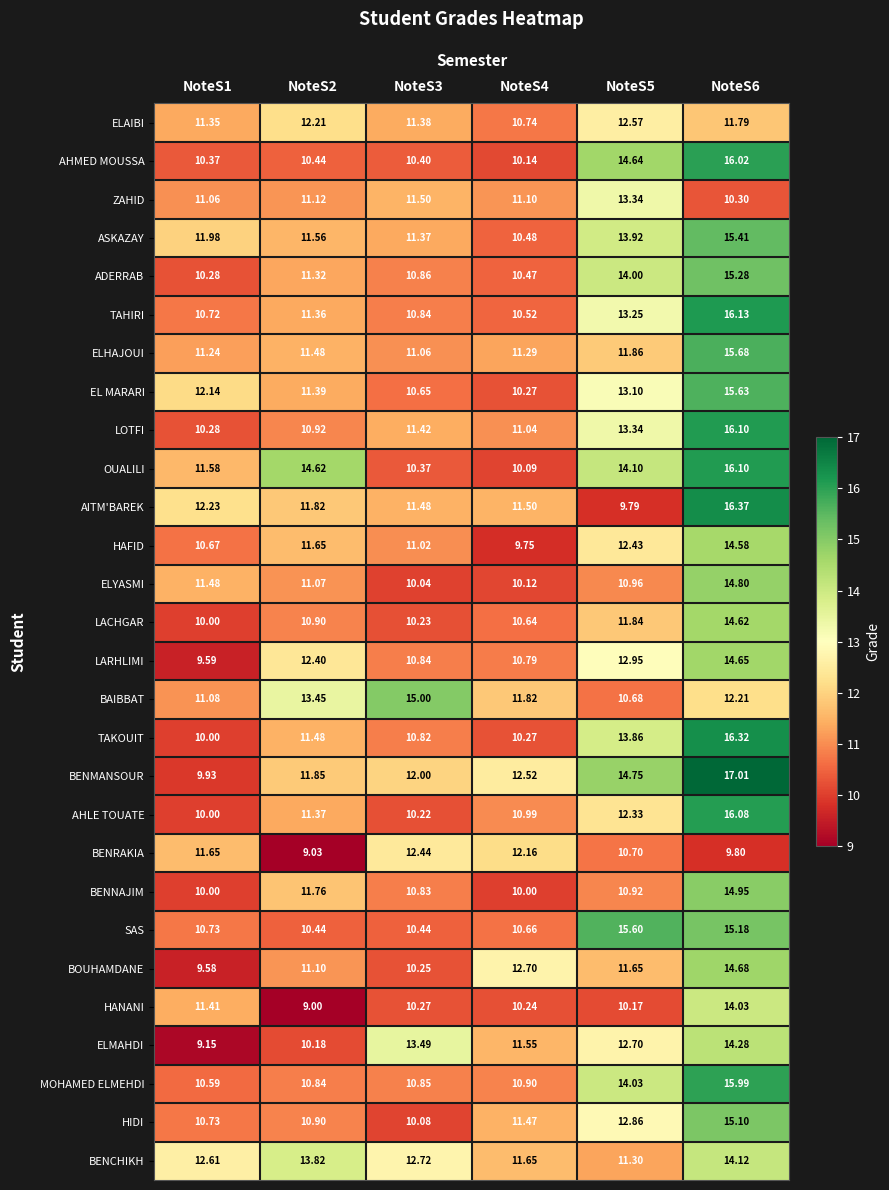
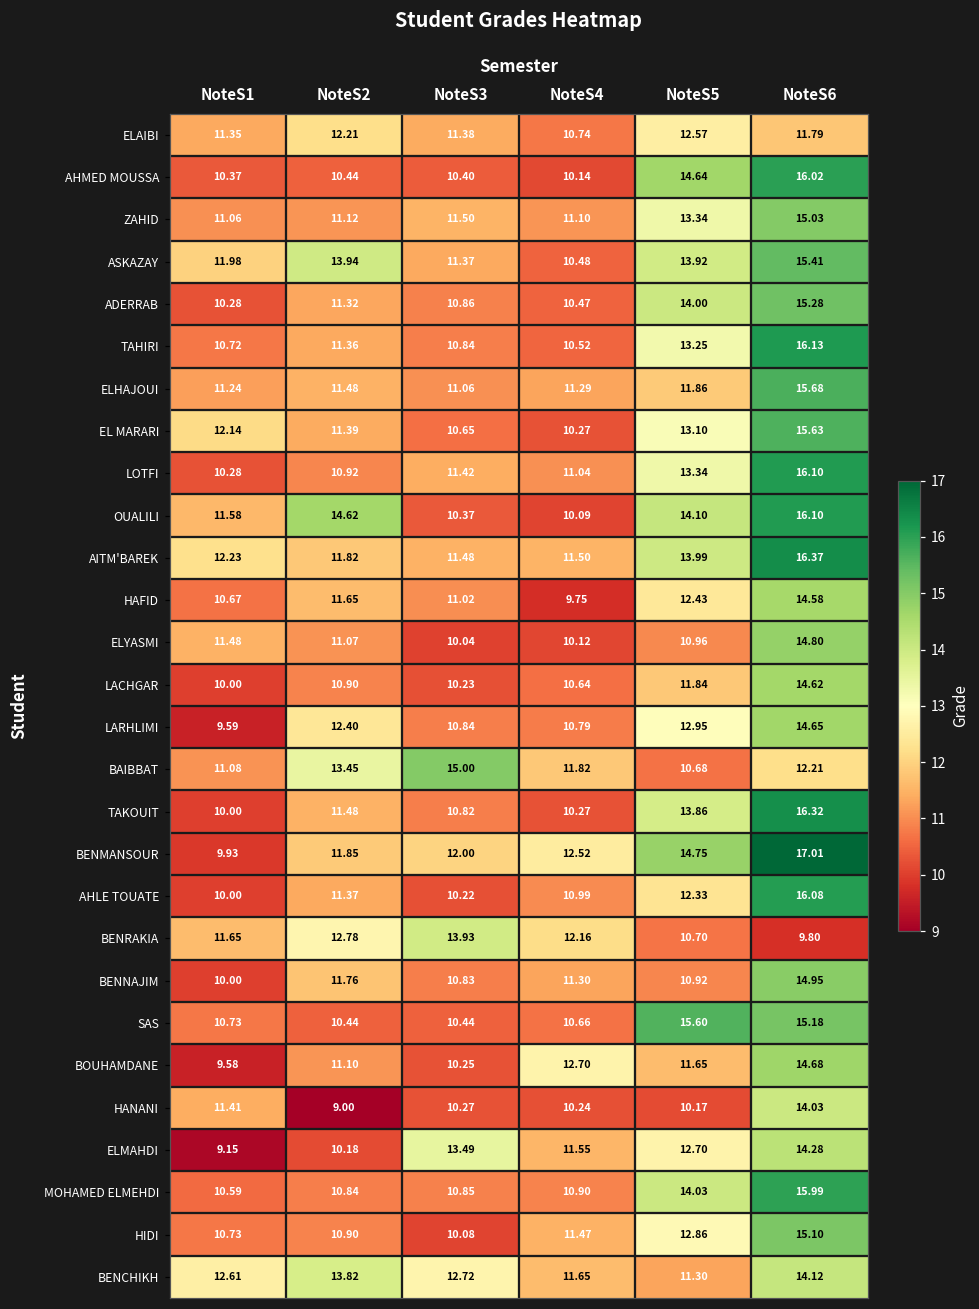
ZAHID, NoteS6: 10.30 -> 15.03
ASKAZAY, NoteS2: 11.56 -> 13.94
AITM'BAREK, NoteS5: 9.79 -> 13.99
BENRAKIA, NoteS2: 9.03 -> 12.78
BENRAKIA, NoteS3: 12.44 -> 13.93
BENNAJIM, NoteS4: 10.00 -> 11.30
